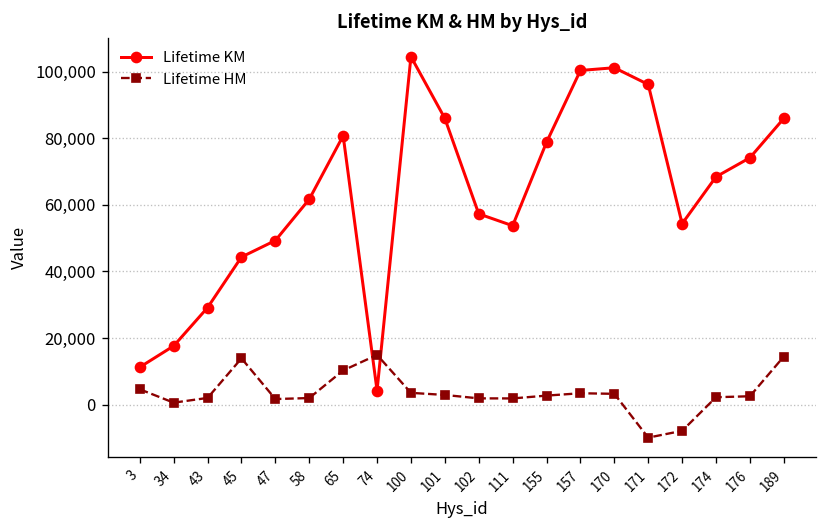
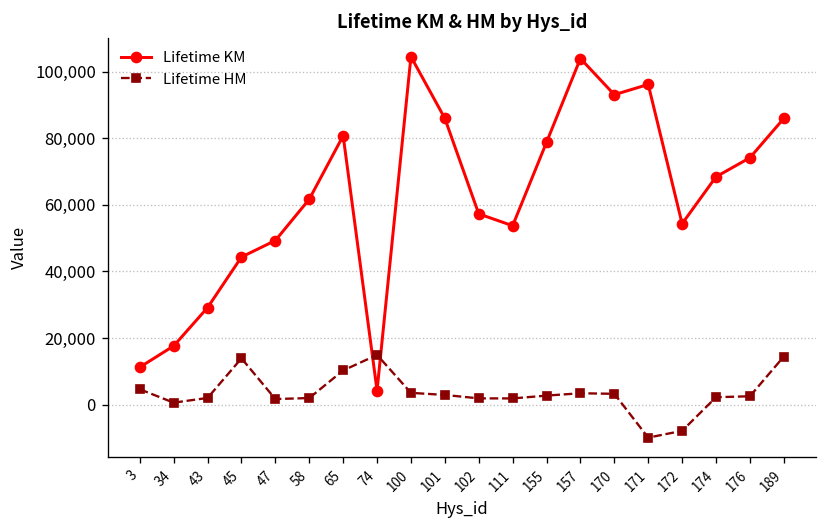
Lifetime KM, 157: 100,000 -> 104,000
Lifetime KM, 170: 101,000 -> 93,000
